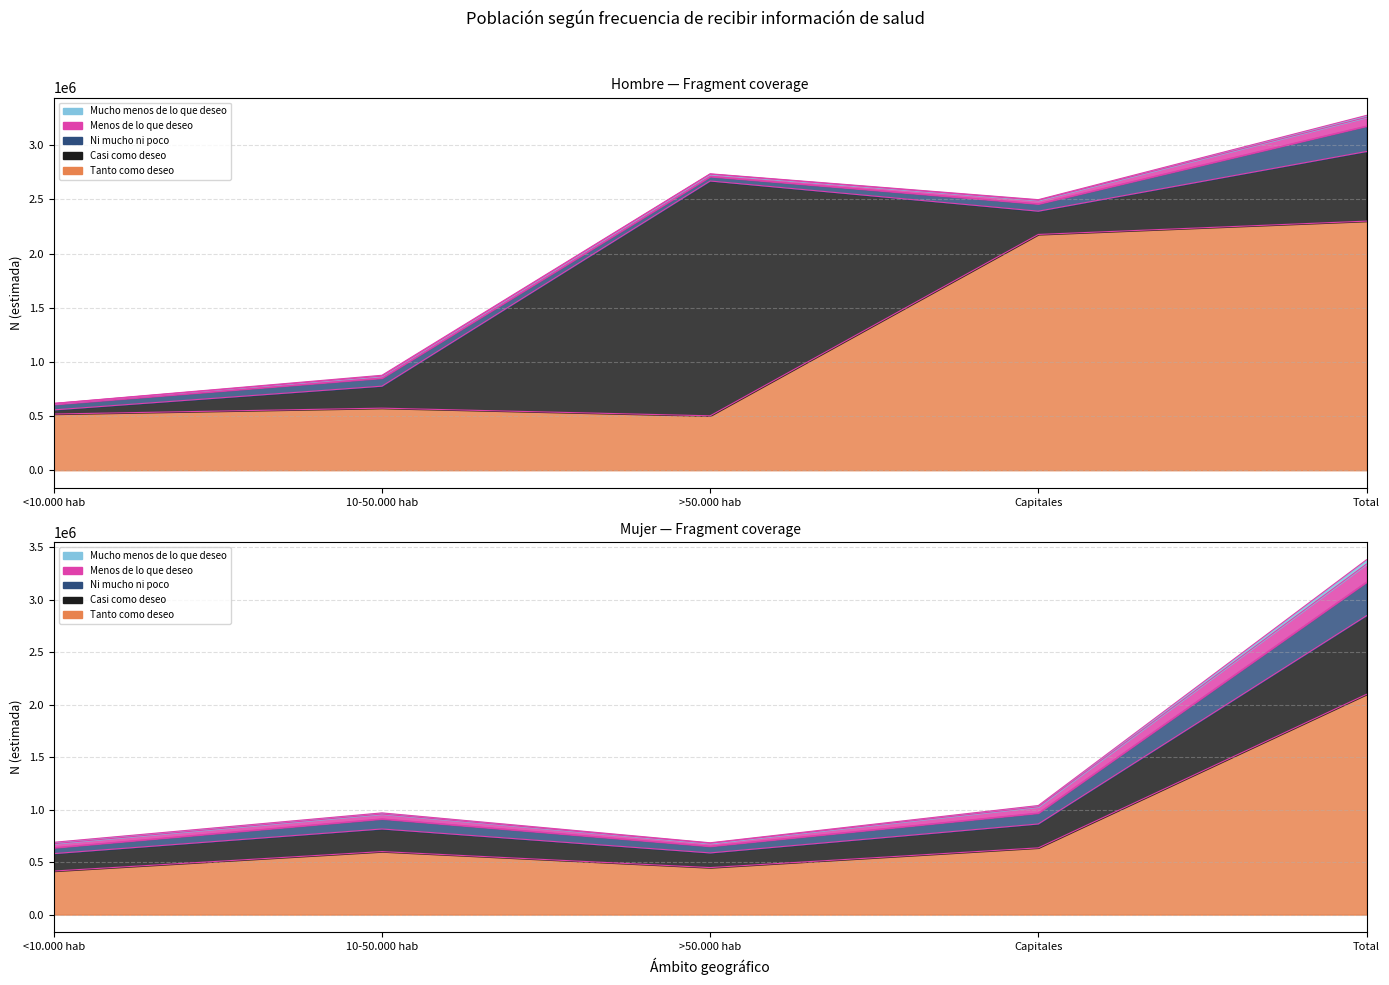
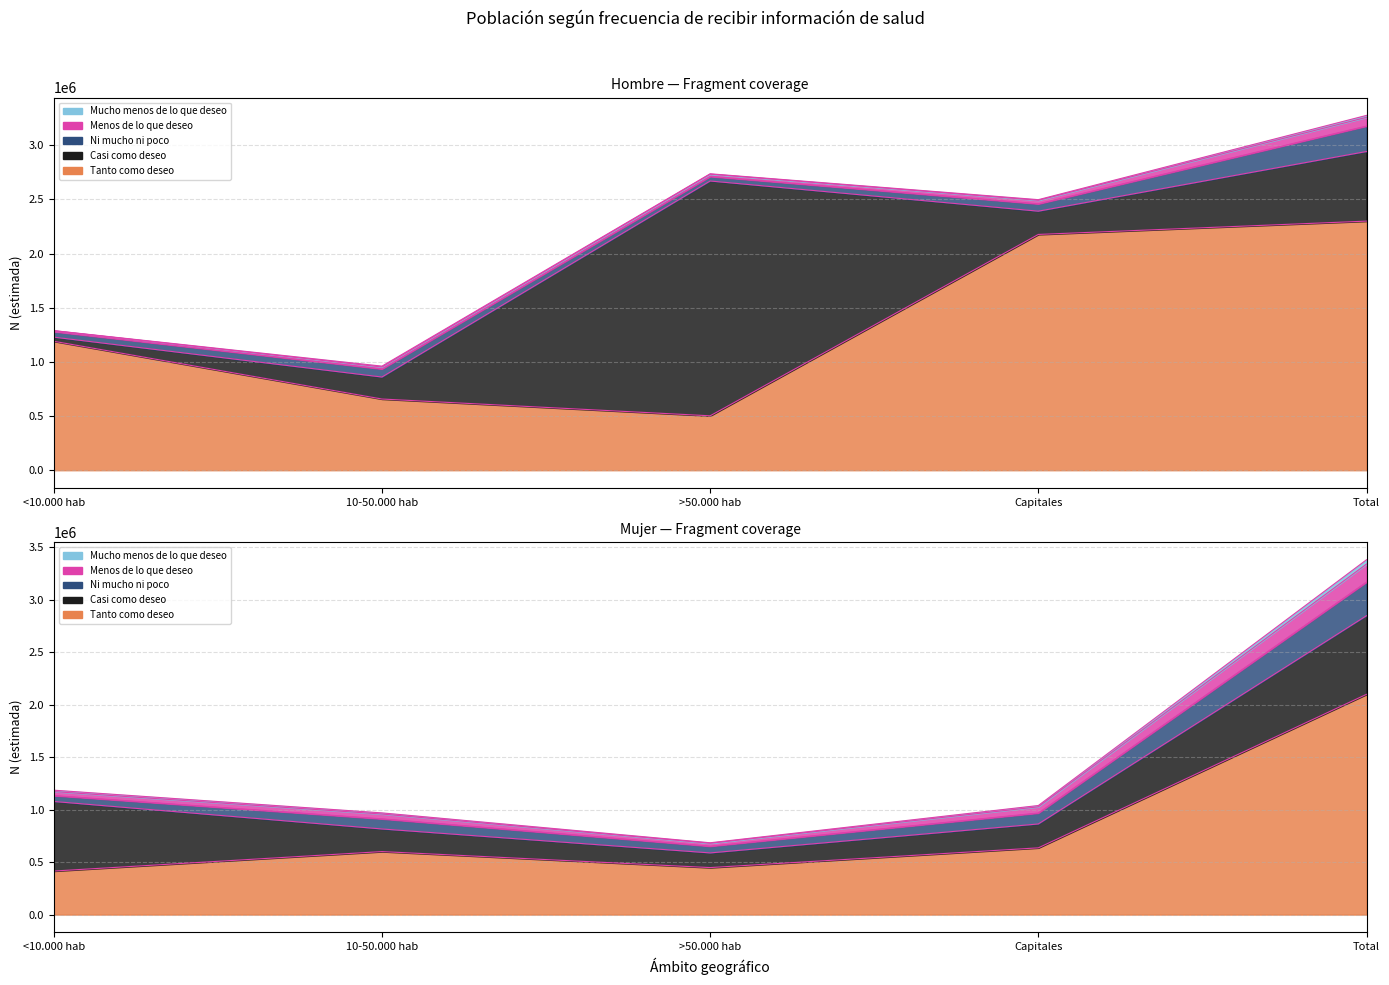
Hombre — Fragment coverage, Tanto como deseo, <10.000 hab: 520000 -> 1190000
Hombre — Fragment coverage, Tanto como deseo, 10-50.000 hab: 570000 -> 660000
Mujer — Fragment coverage, Casi como deseo, <10.000 hab: 170000 -> 660000
